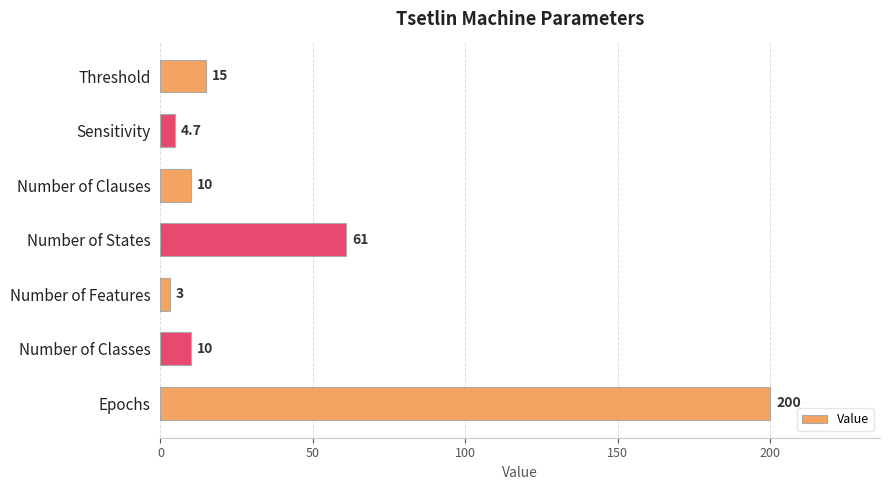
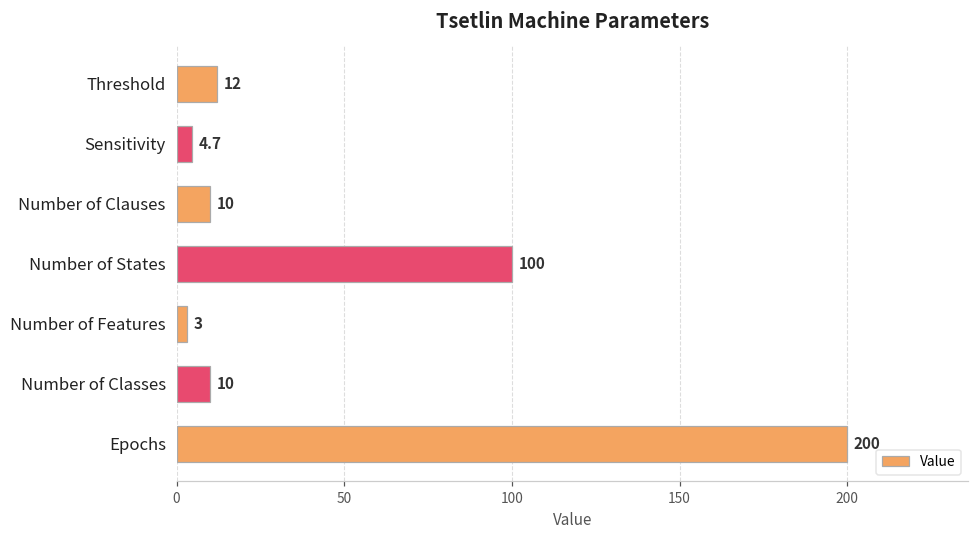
Threshold: 15 -> 12
Number of States: 61 -> 100
